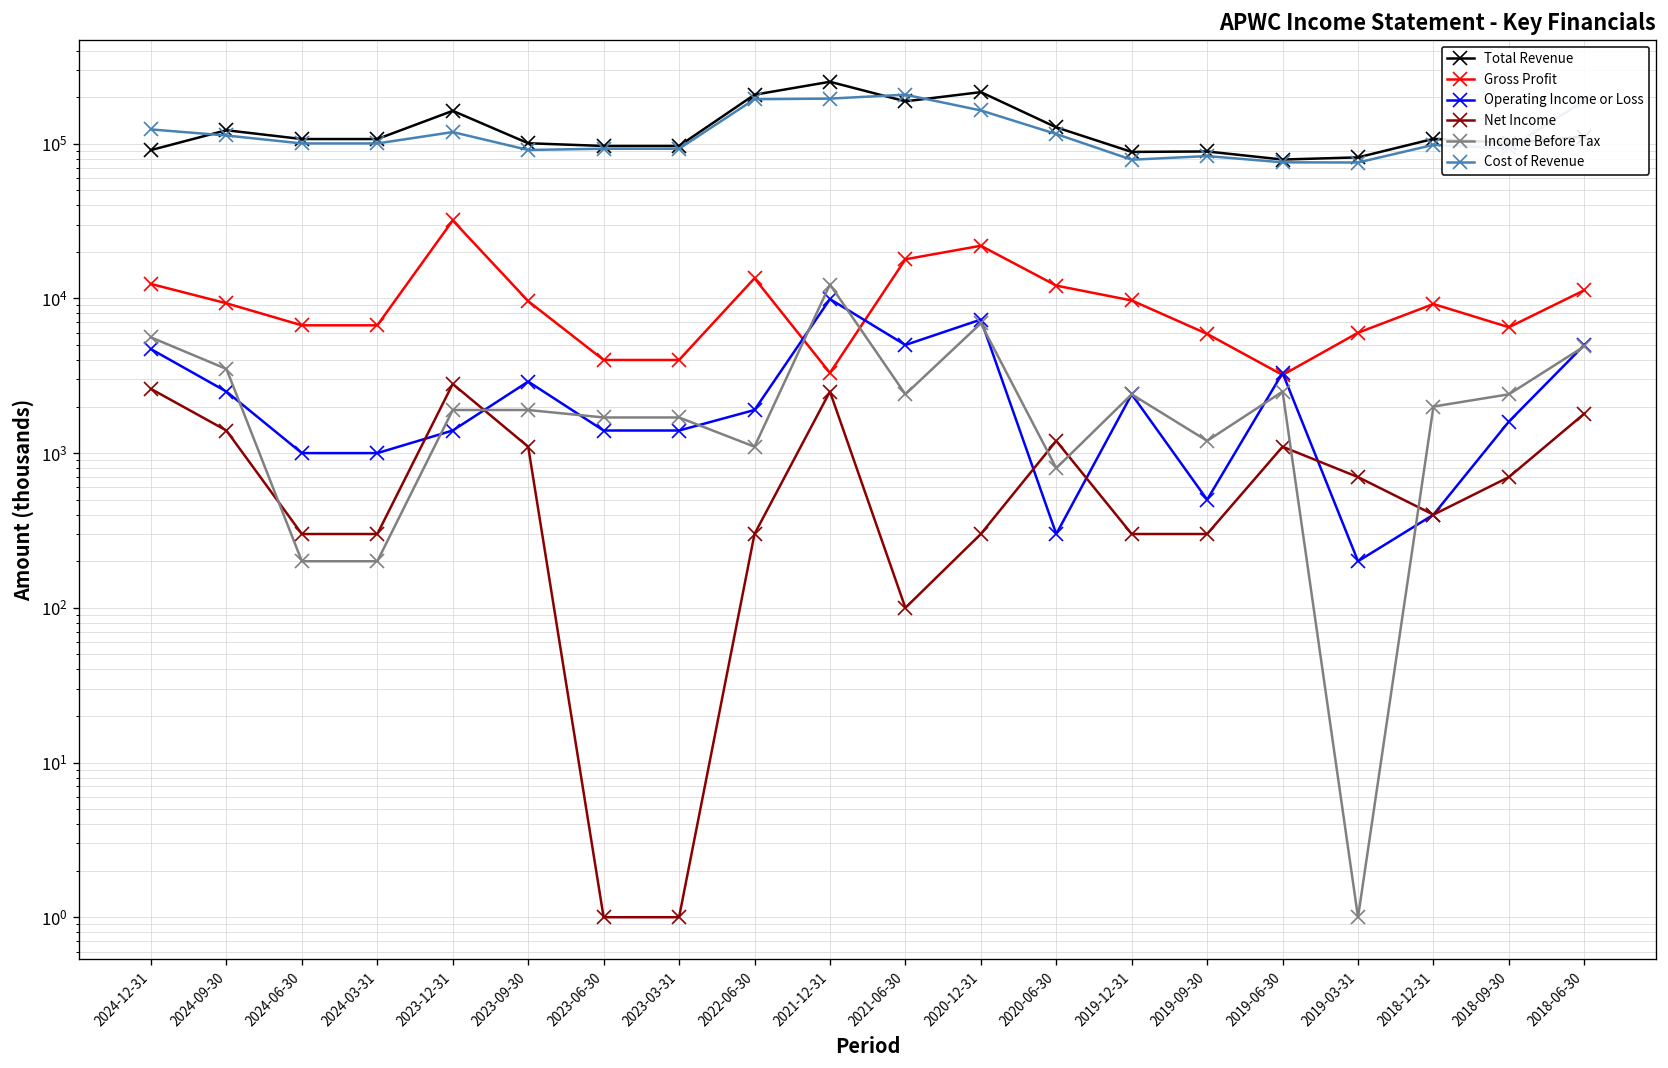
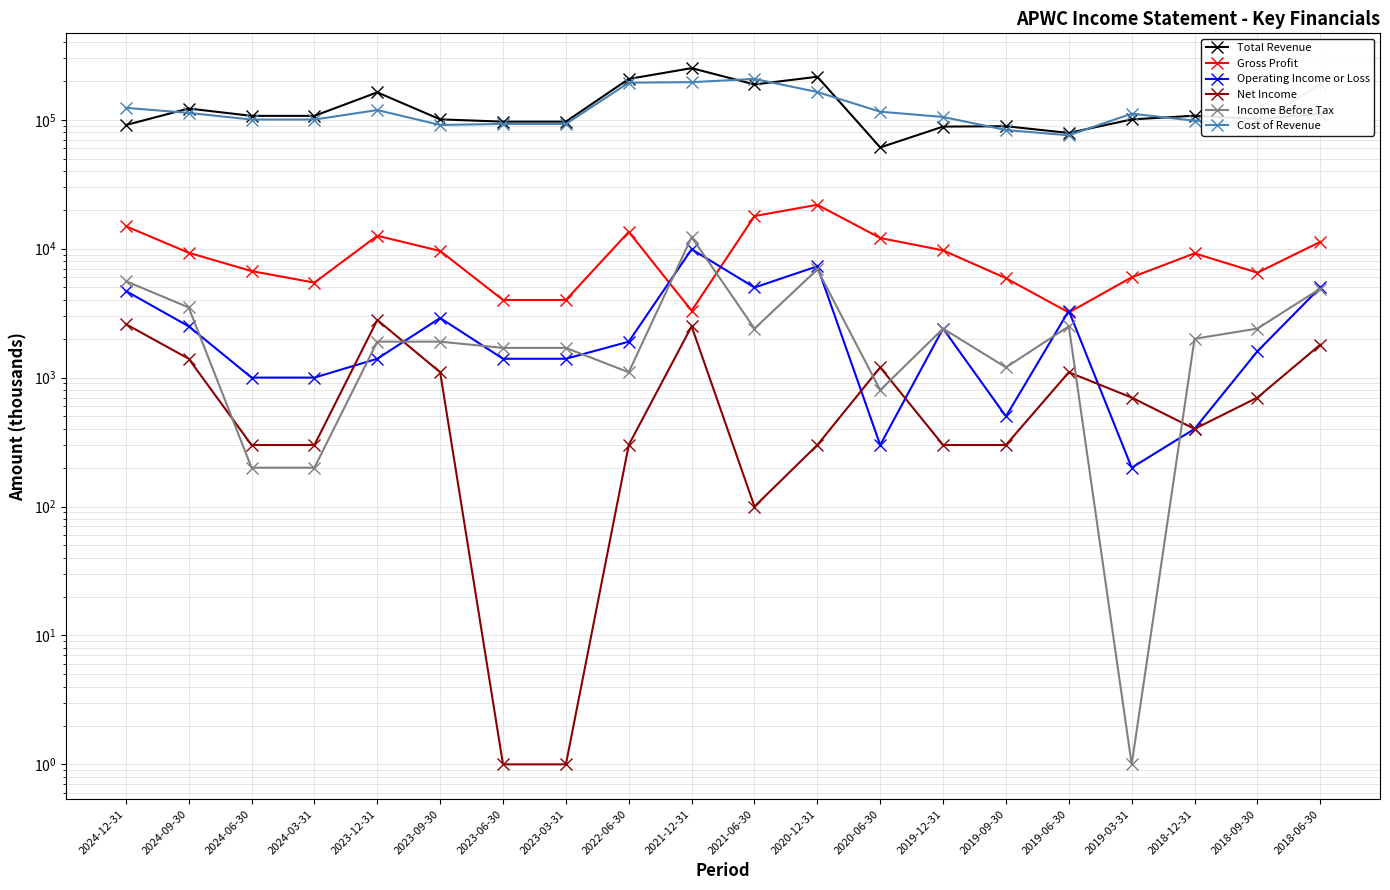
Gross Profit, 2024-12-31: 12000 -> 15000
Gross Profit, 2024-03-31: 7000 -> 5500
Gross Profit, 2023-12-31: 32000 -> 13000
Total Revenue, 2020-06-30: 130000 -> 60000
Cost of Revenue, 2019-12-31: 80000 -> 110000
Total Revenue, 2019-03-31: 80000 -> 100000
Cost of Revenue, 2019-03-31: 80000 -> 110000
